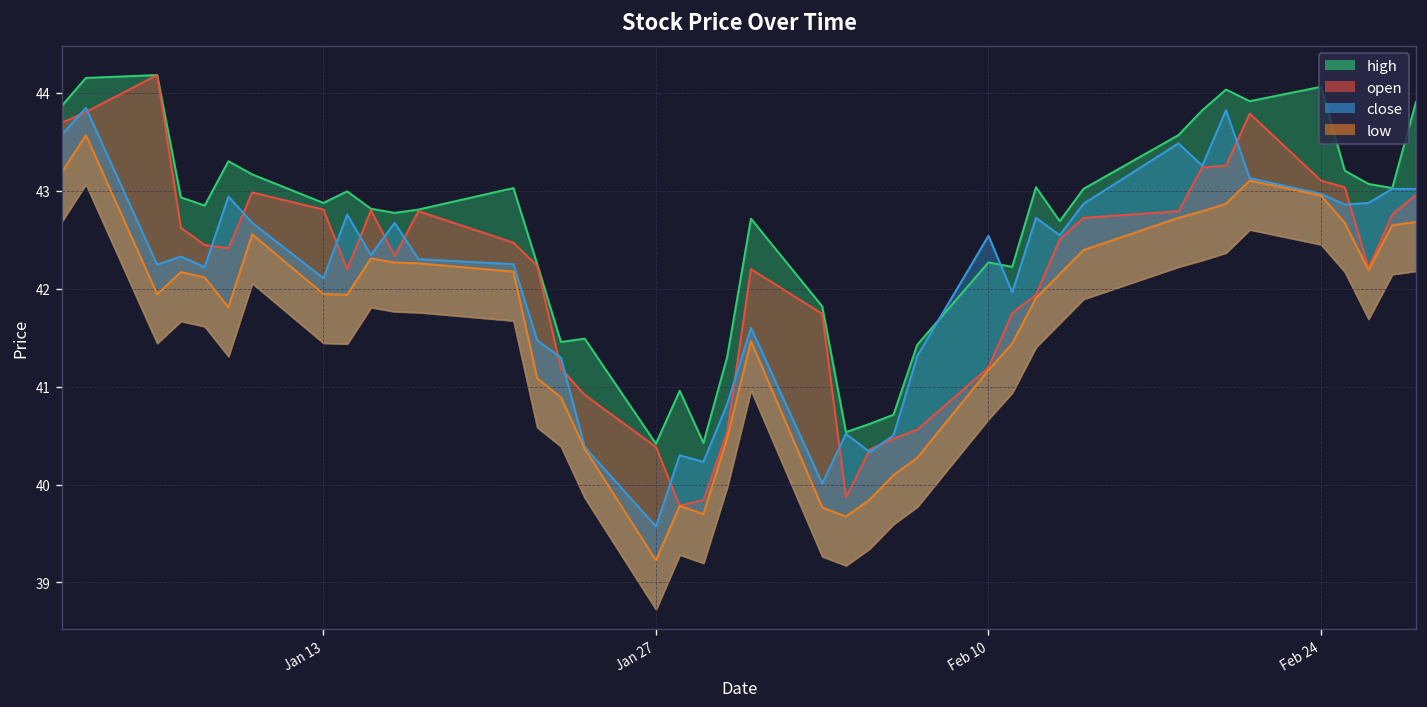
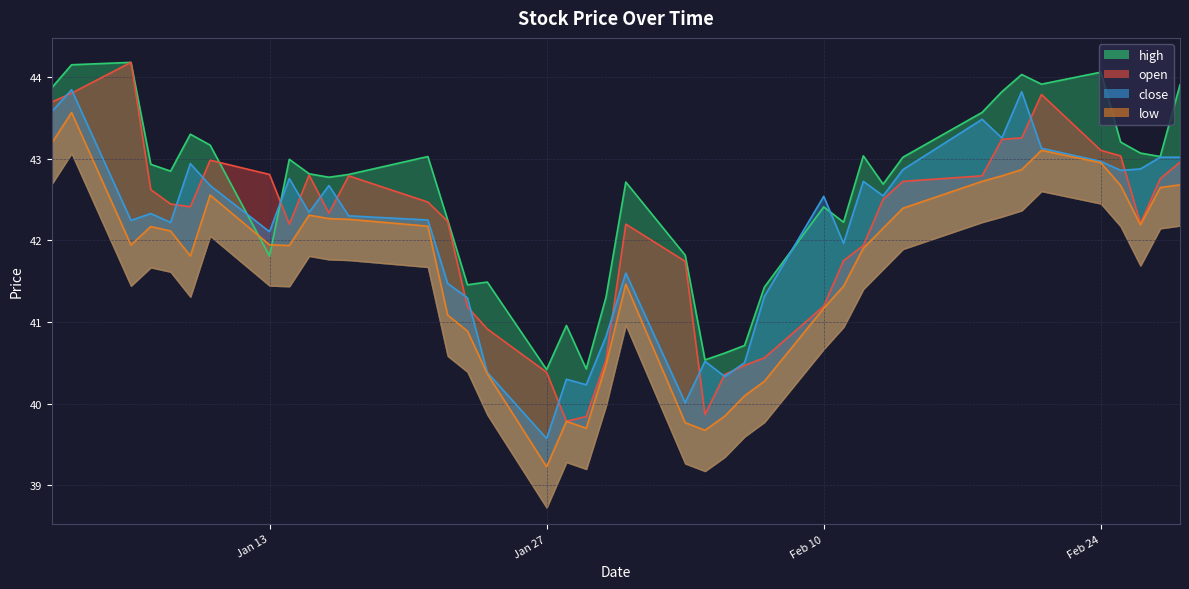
high, Jan 13: 42.9 -> 41.8
high, Feb 10: 42.3 -> 42.4
